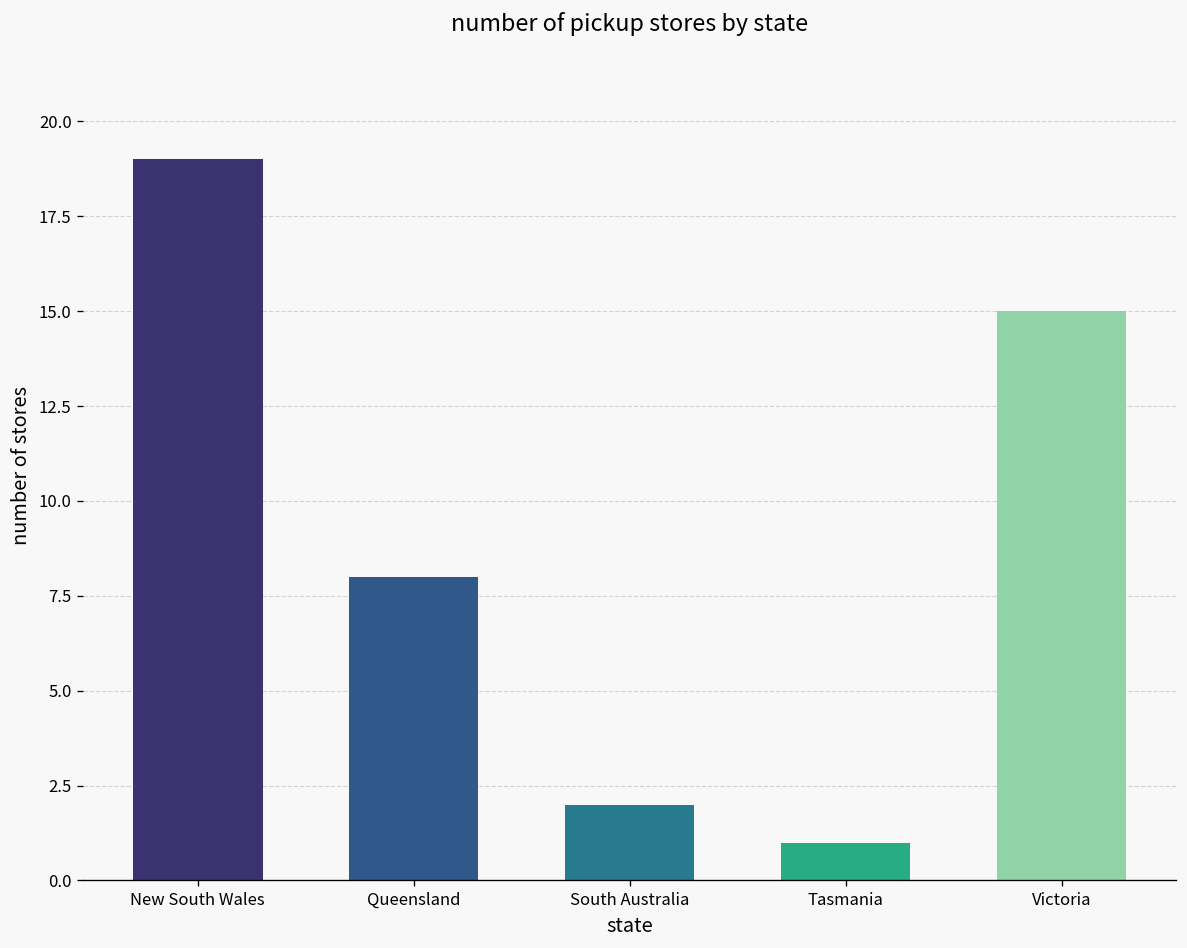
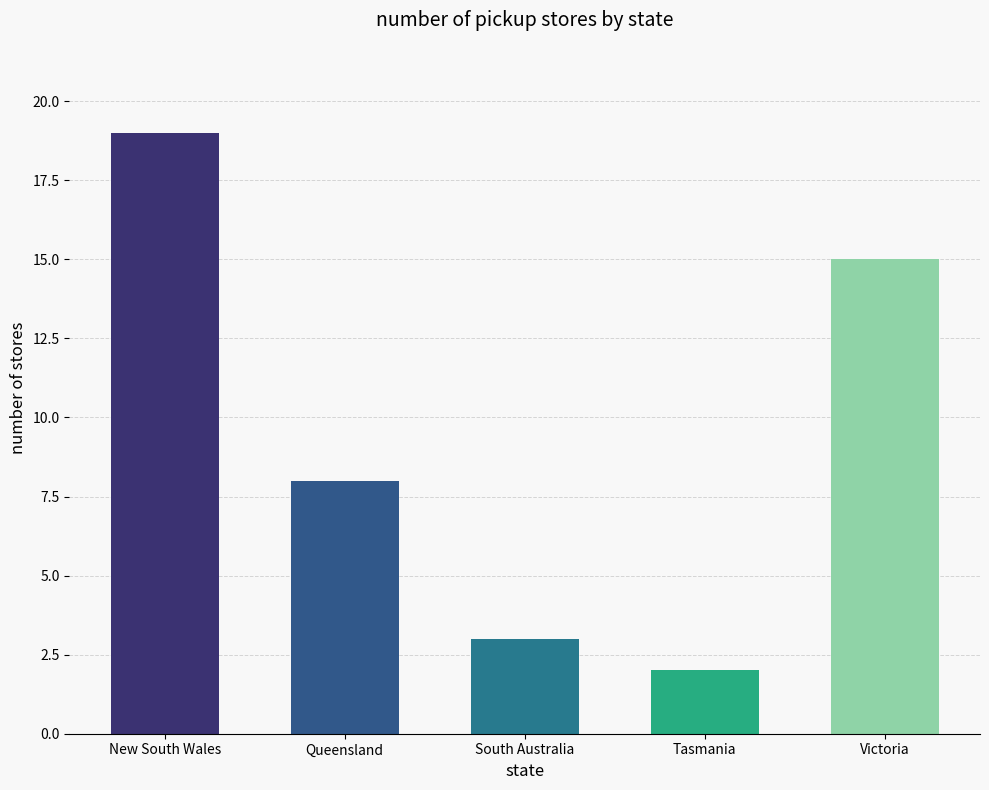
South Australia: 2 -> 3
Tasmania: 1 -> 2
